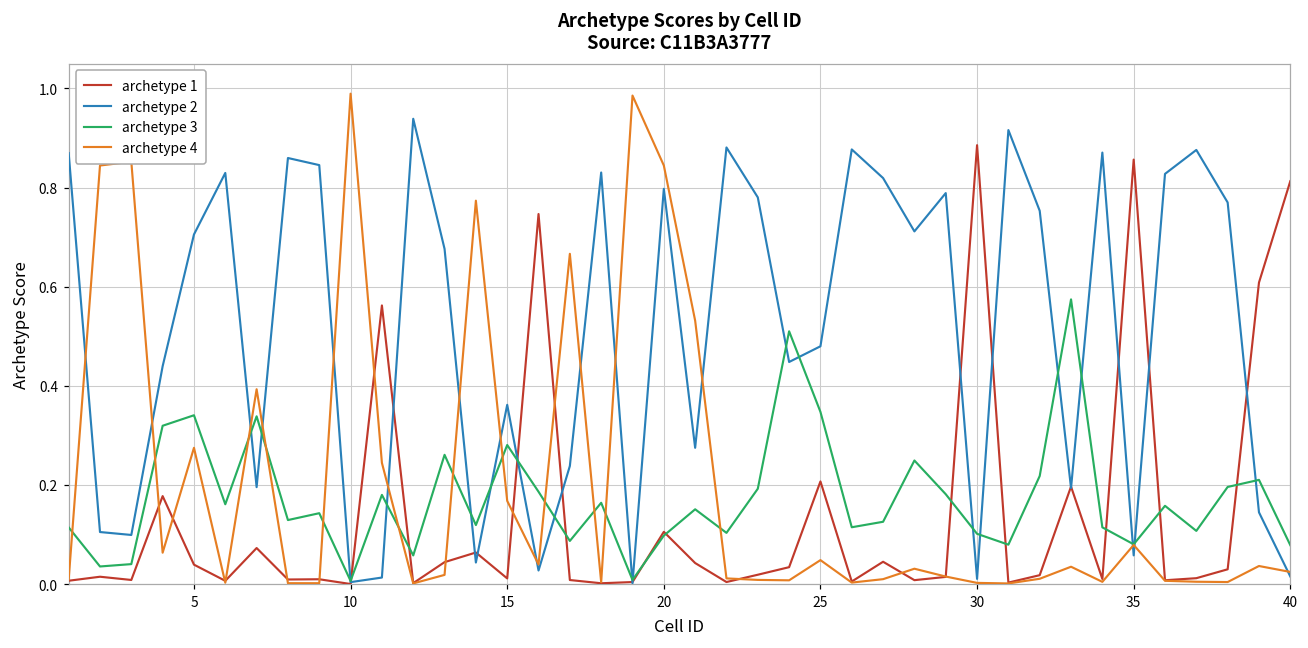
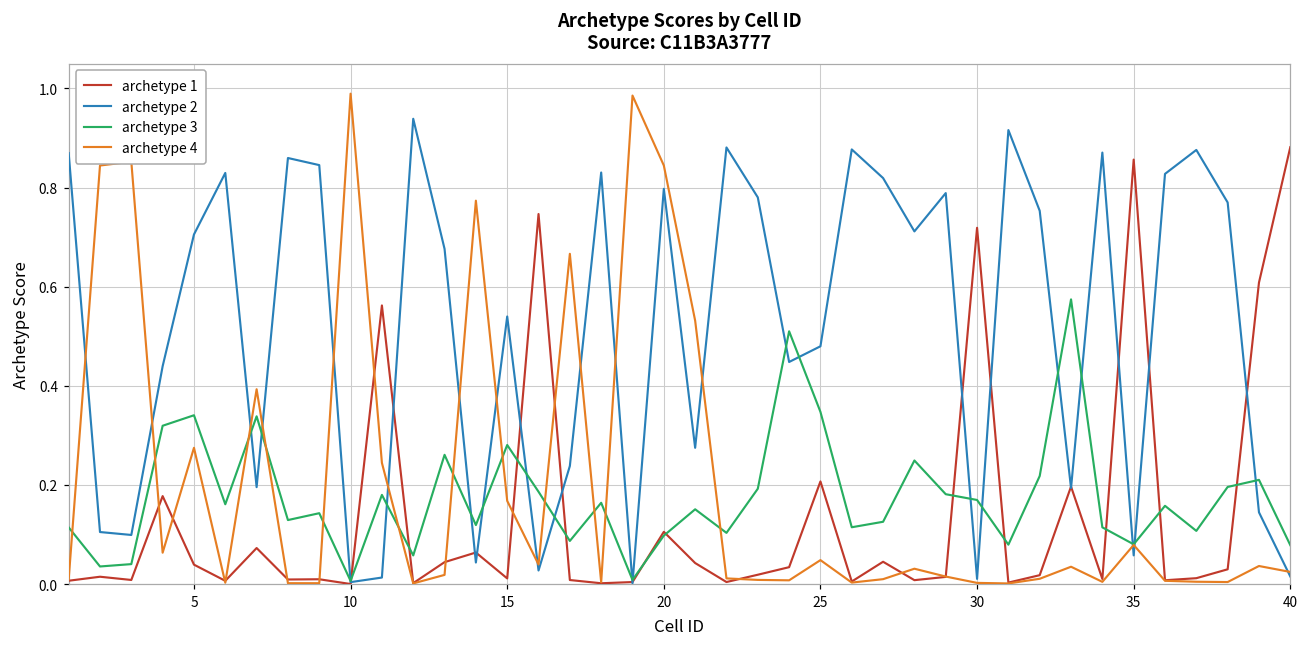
archetype 2, 15: 0.36 -> 0.54
archetype 1, 30: 0.89 -> 0.72
archetype 3, 30: 0.10 -> 0.17
archetype 1, 40: 0.81 -> 0.88
